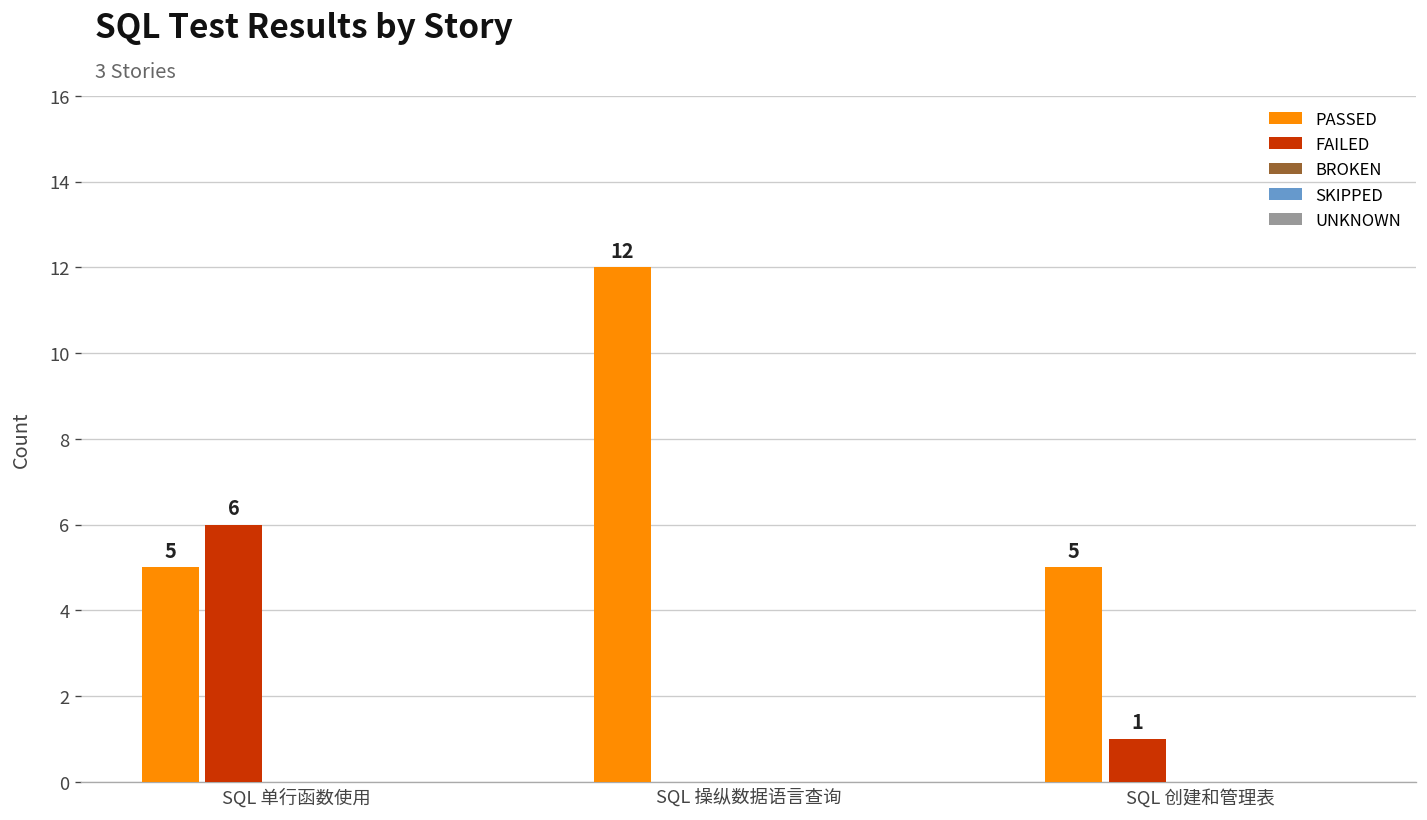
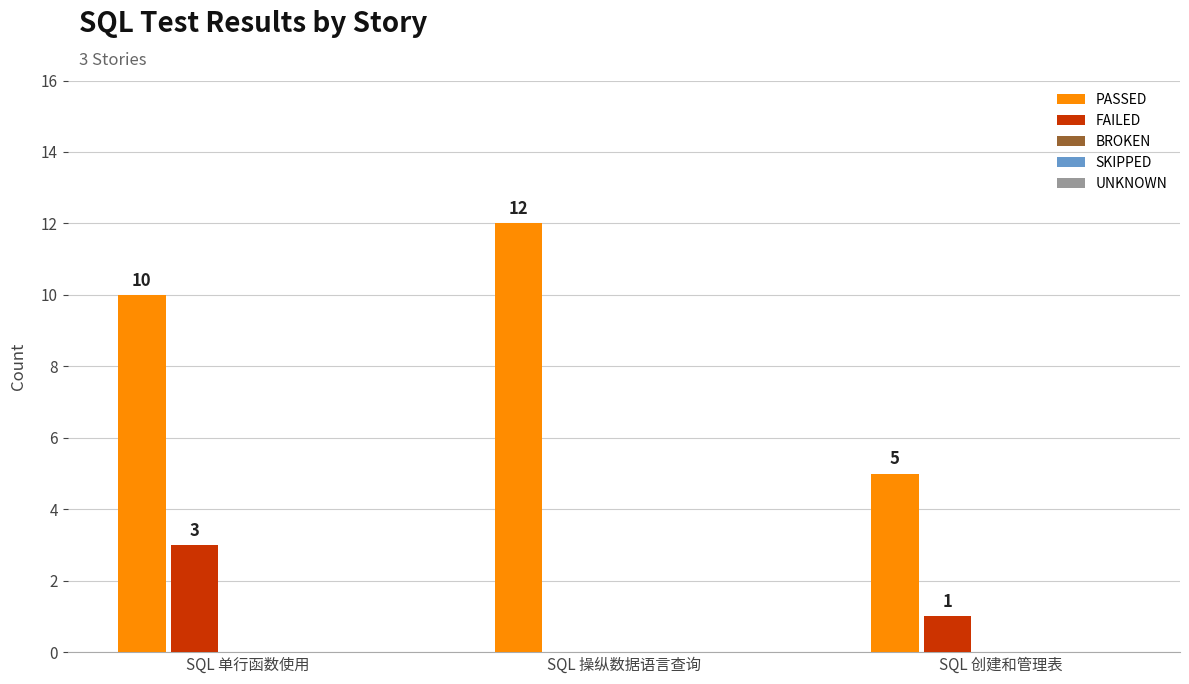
PASSED, SQL 单行函数使用: 5 -> 10
FAILED, SQL 单行函数使用: 6 -> 3
